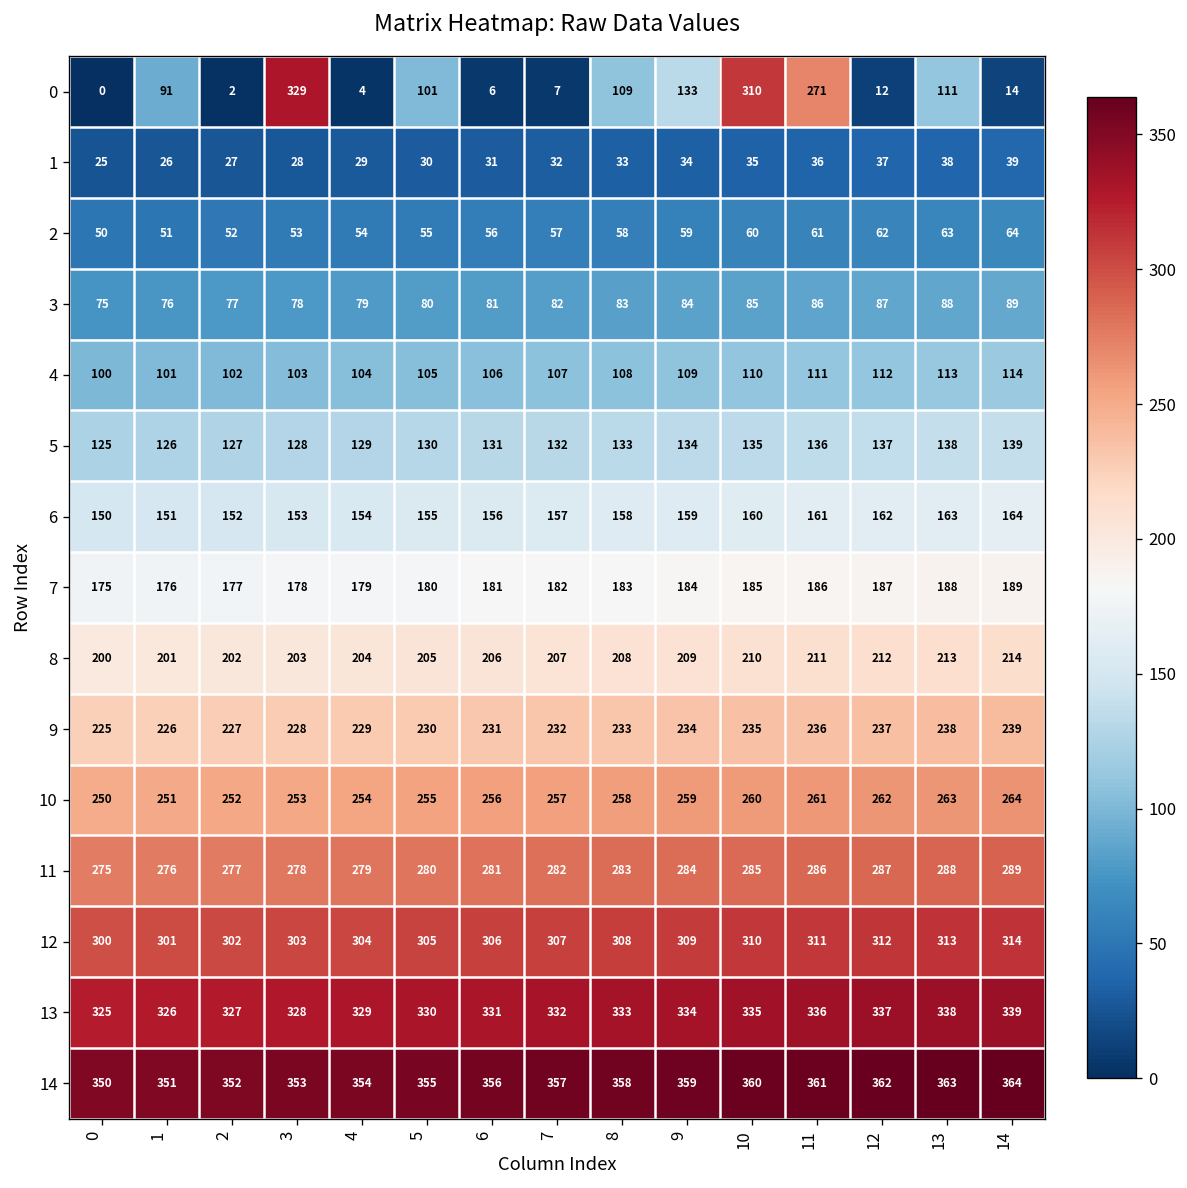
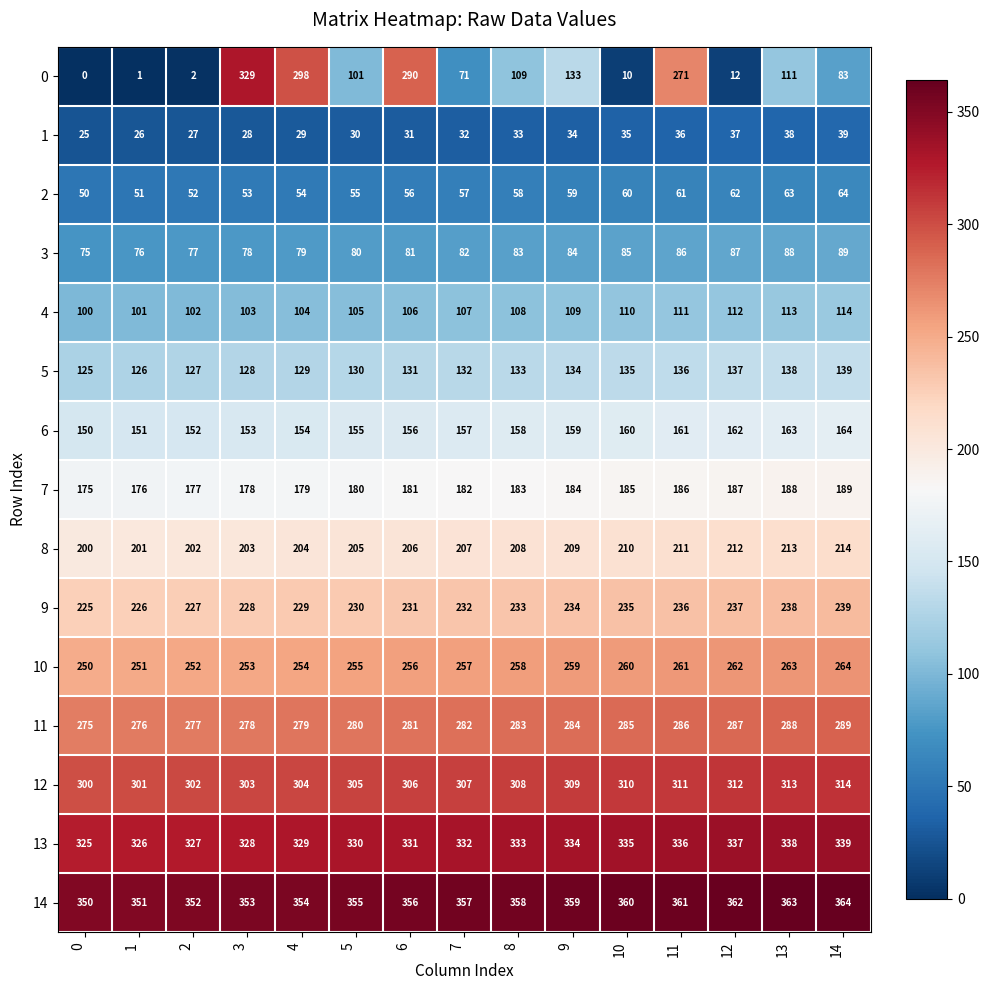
0, 1: 91 -> 1
0, 4: 4 -> 298
0, 6: 6 -> 290
0, 7: 7 -> 71
0, 10: 310 -> 10
0, 14: 14 -> 83
